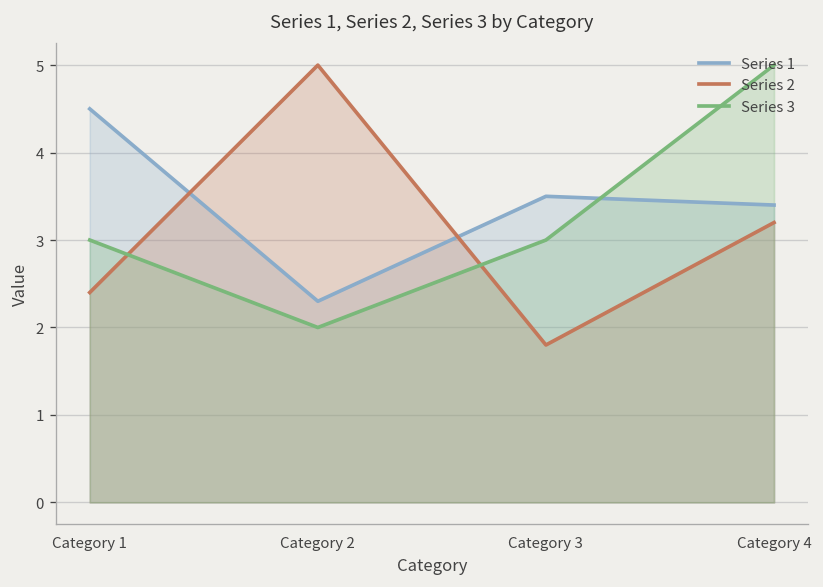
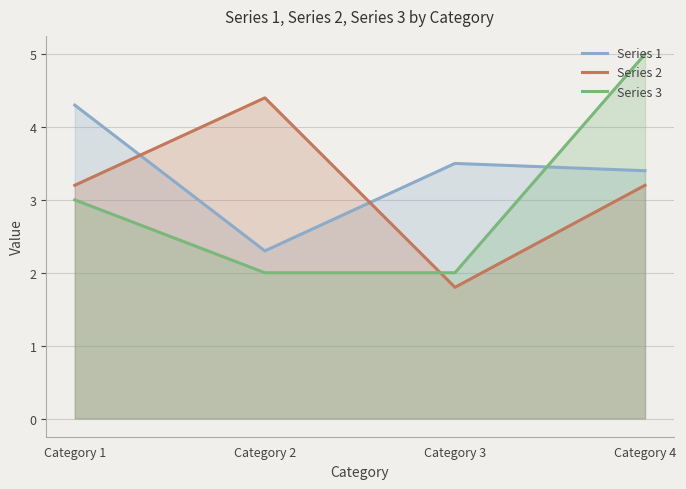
Series 1, Category 1: 4.5 -> 4.3
Series 2, Category 1: 2.4 -> 3.2
Series 2, Category 2: 5.0 -> 4.4
Series 3, Category 3: 3 -> 2
